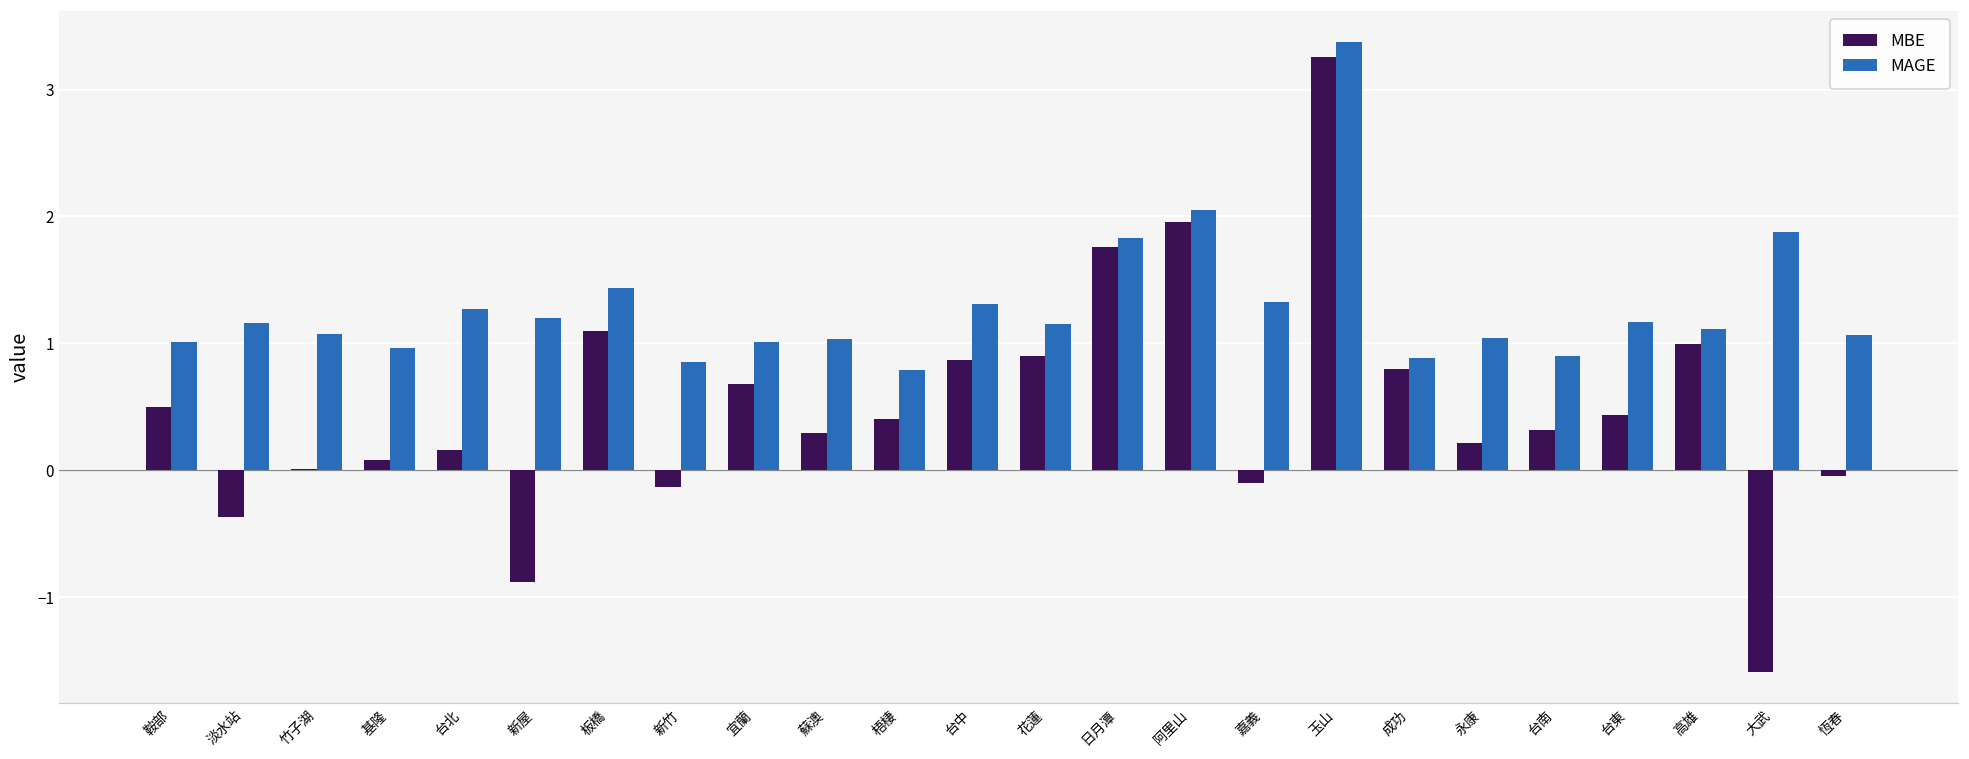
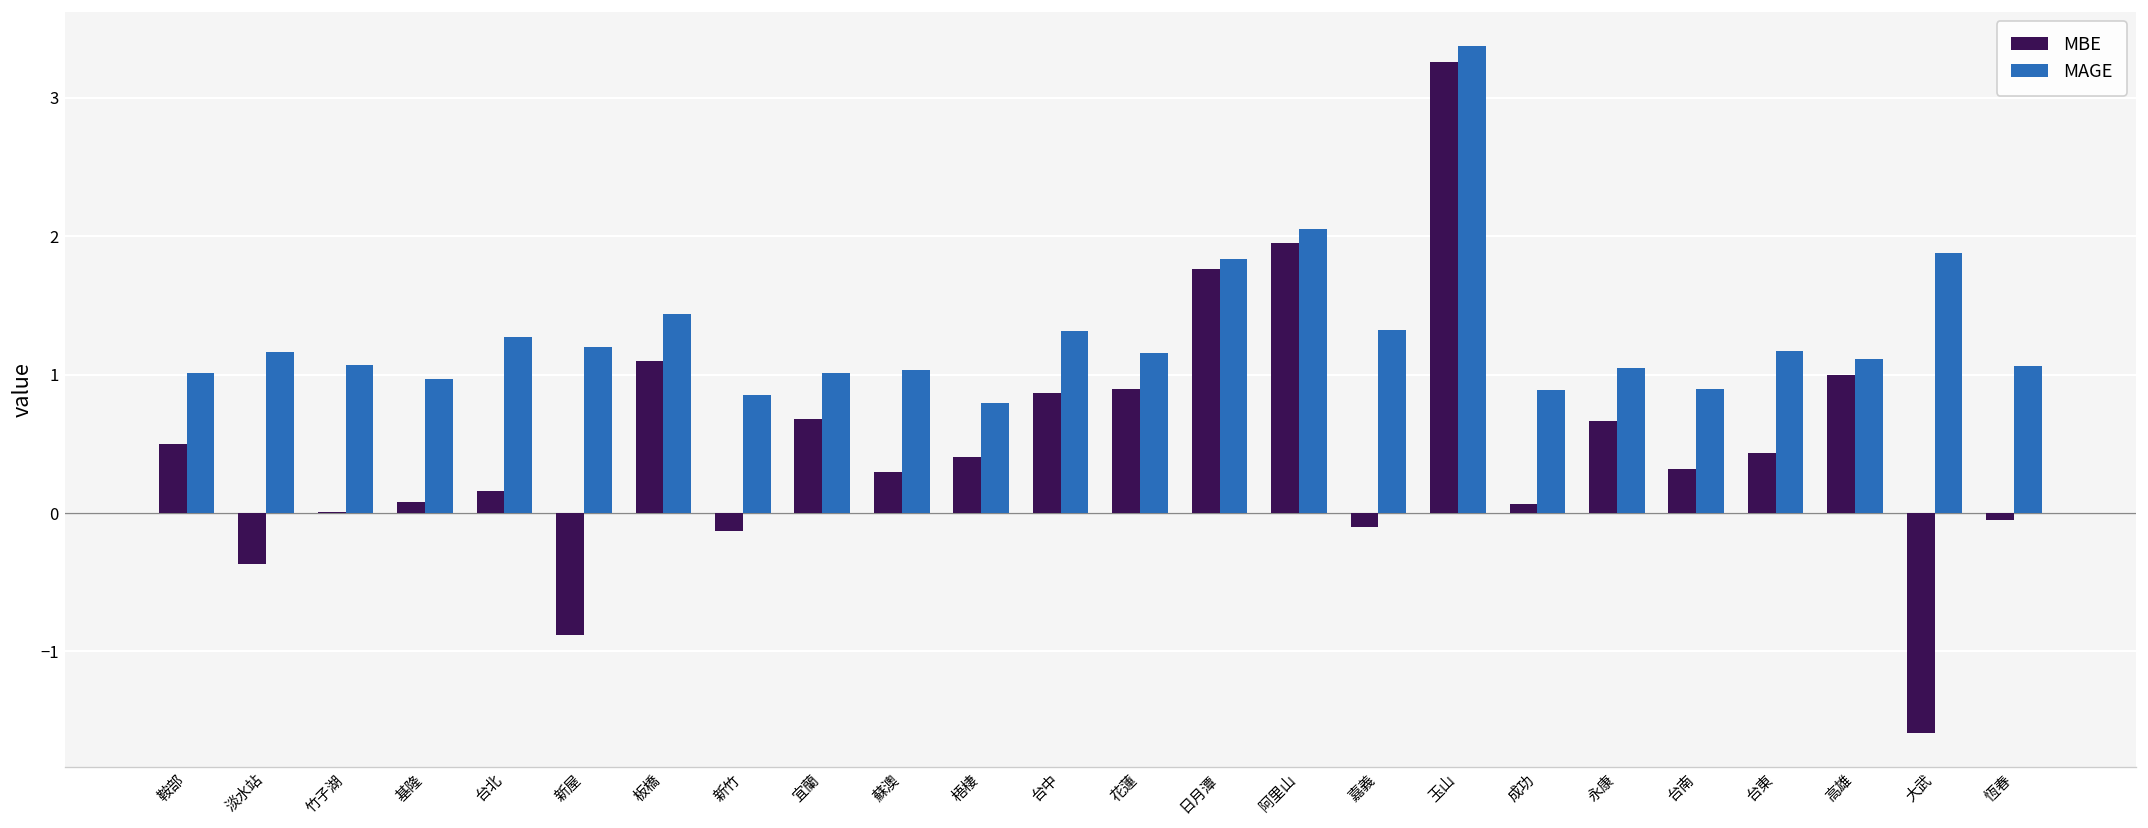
MBE, 成功: 0.80 -> 0.06
MBE, 永康: 0.22 -> 0.66
